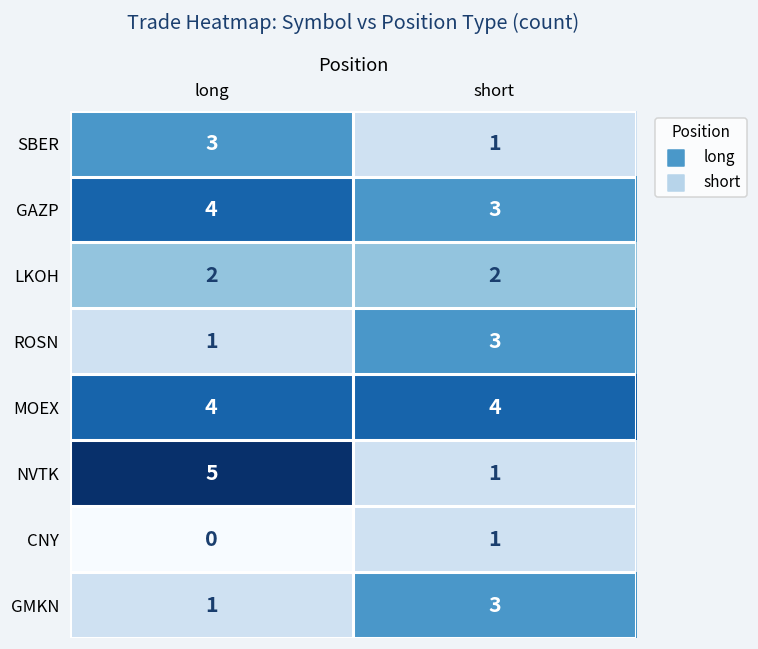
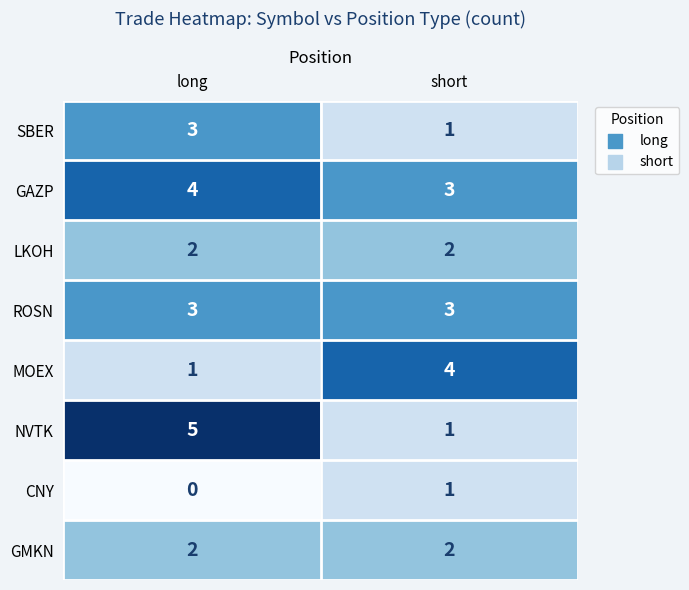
ROSN, long: 1 -> 3
MOEX, long: 4 -> 1
GMKN, long: 1 -> 2
GMKN, short: 3 -> 2
